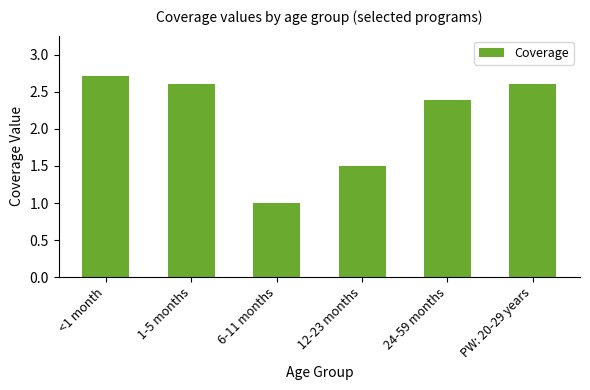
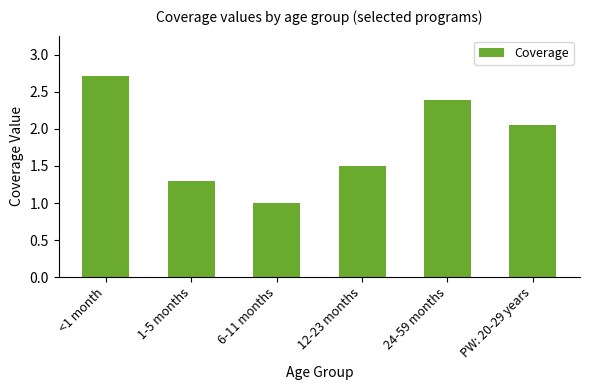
1-5 months: 2.6 -> 1.3
PW: 20-29 years: 2.6 -> 2.1
